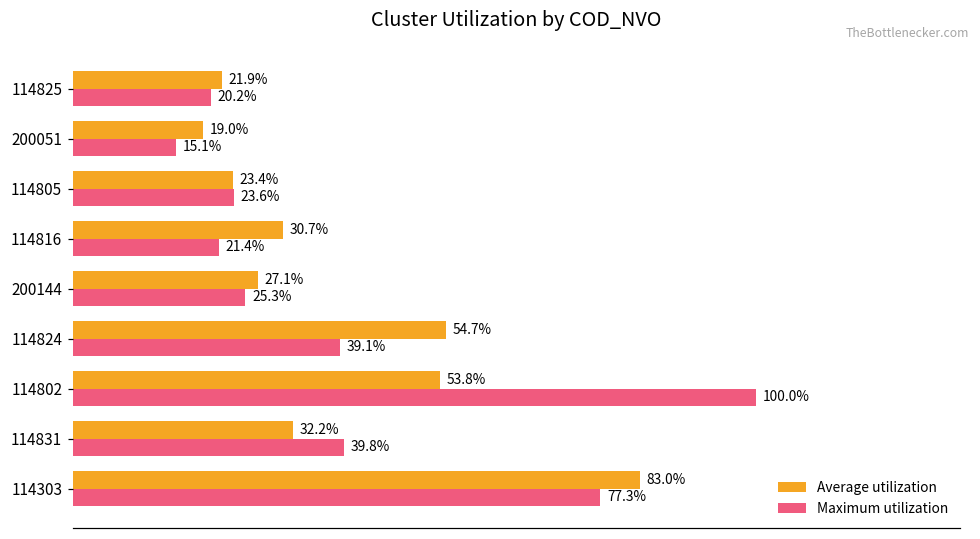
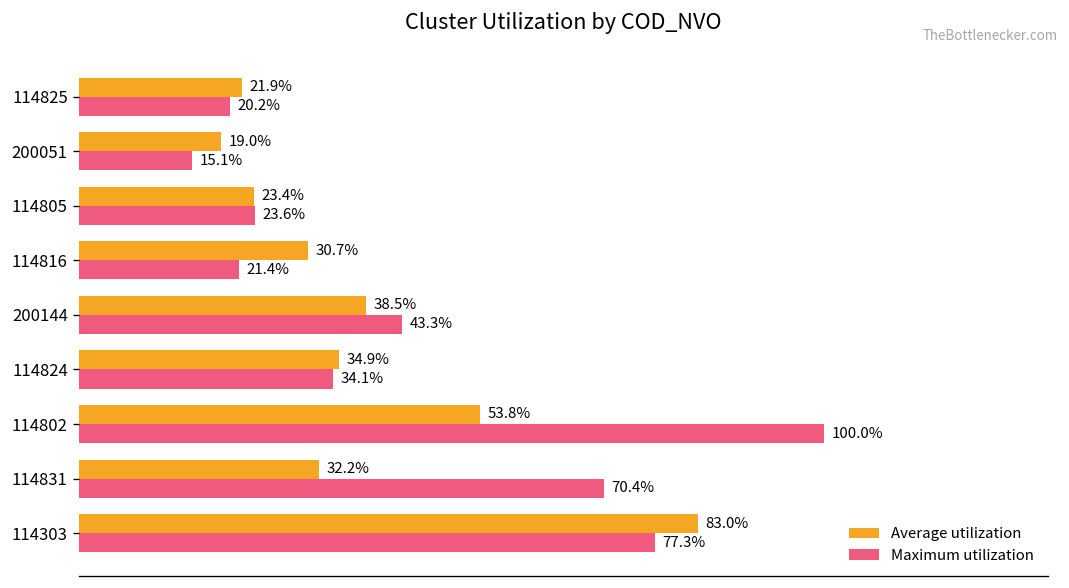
Average utilization, 200144: 27.1% -> 38.5%
Maximum utilization, 200144: 25.3% -> 43.3%
Average utilization, 114824: 54.7% -> 34.9%
Maximum utilization, 114824: 39.1% -> 34.1%
Maximum utilization, 114831: 39.8% -> 70.4%
